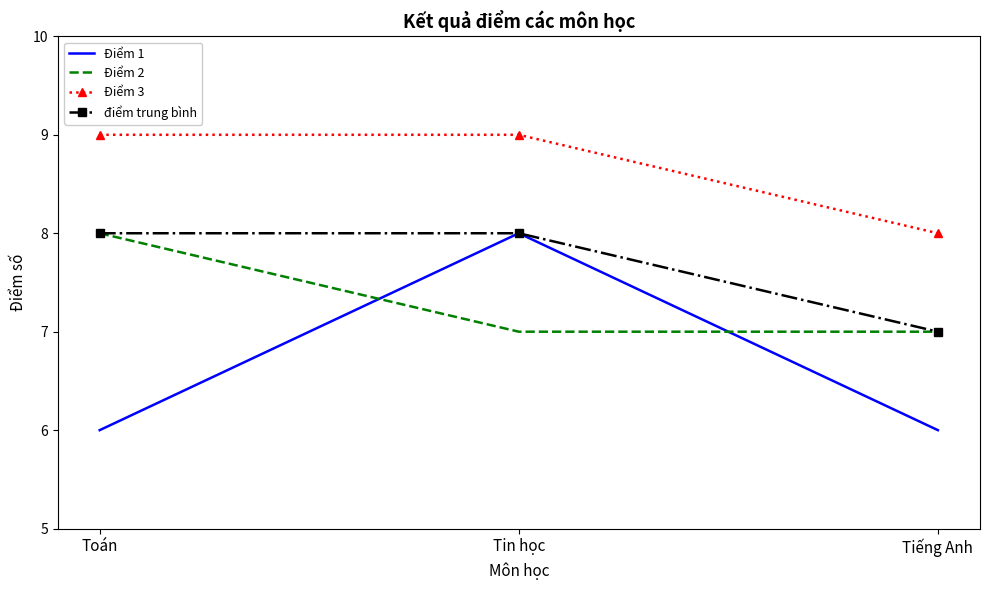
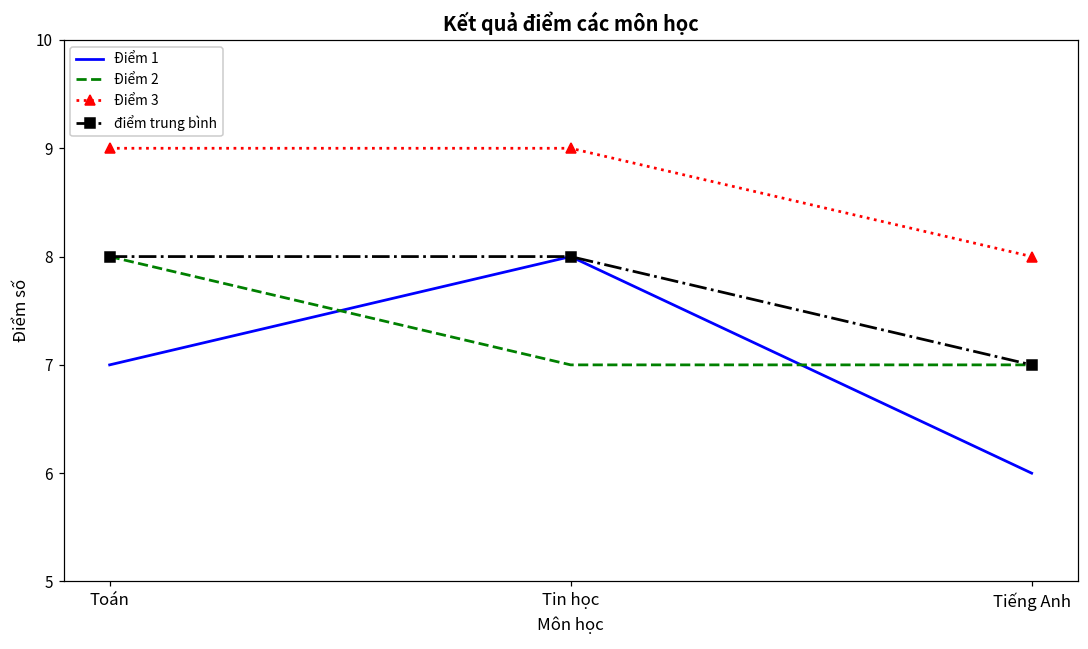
Điểm 1, Toán: 6 -> 7
